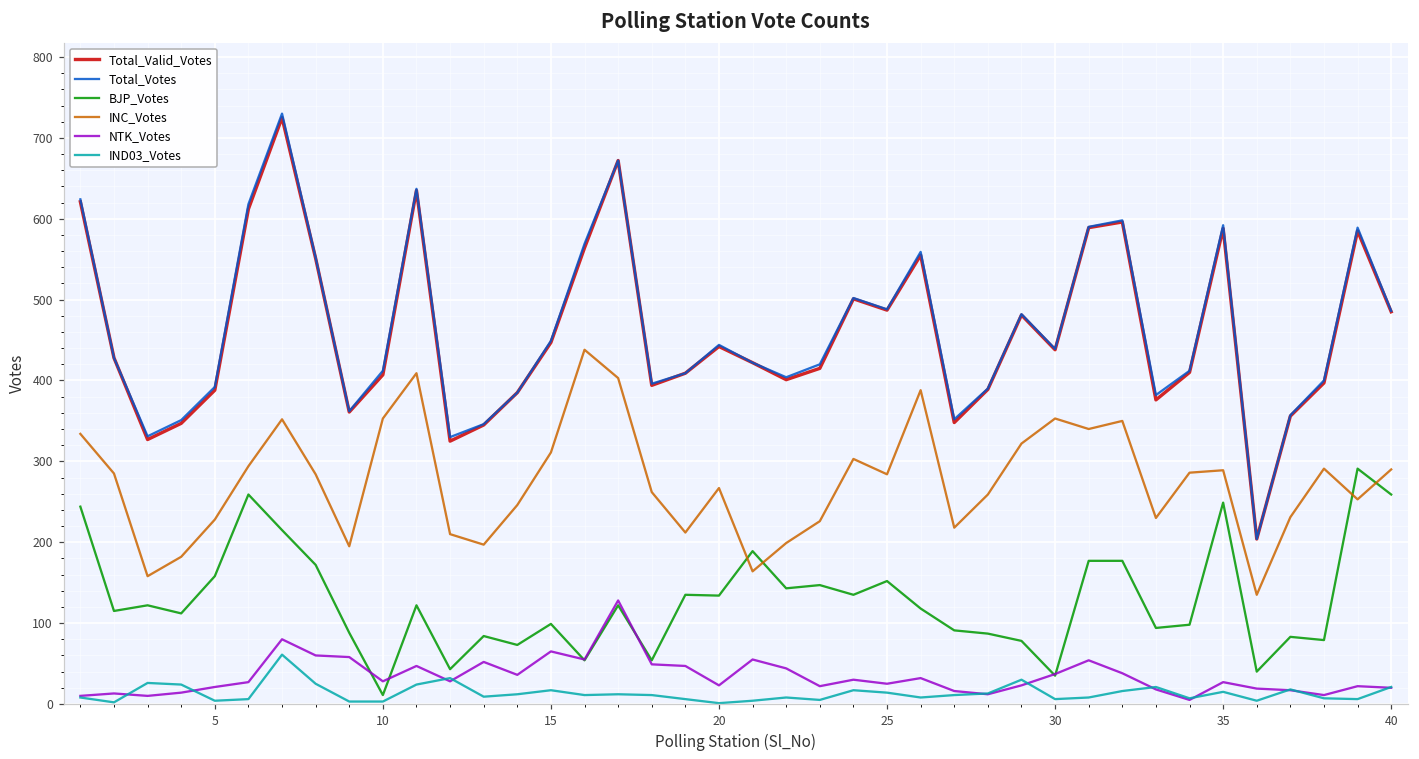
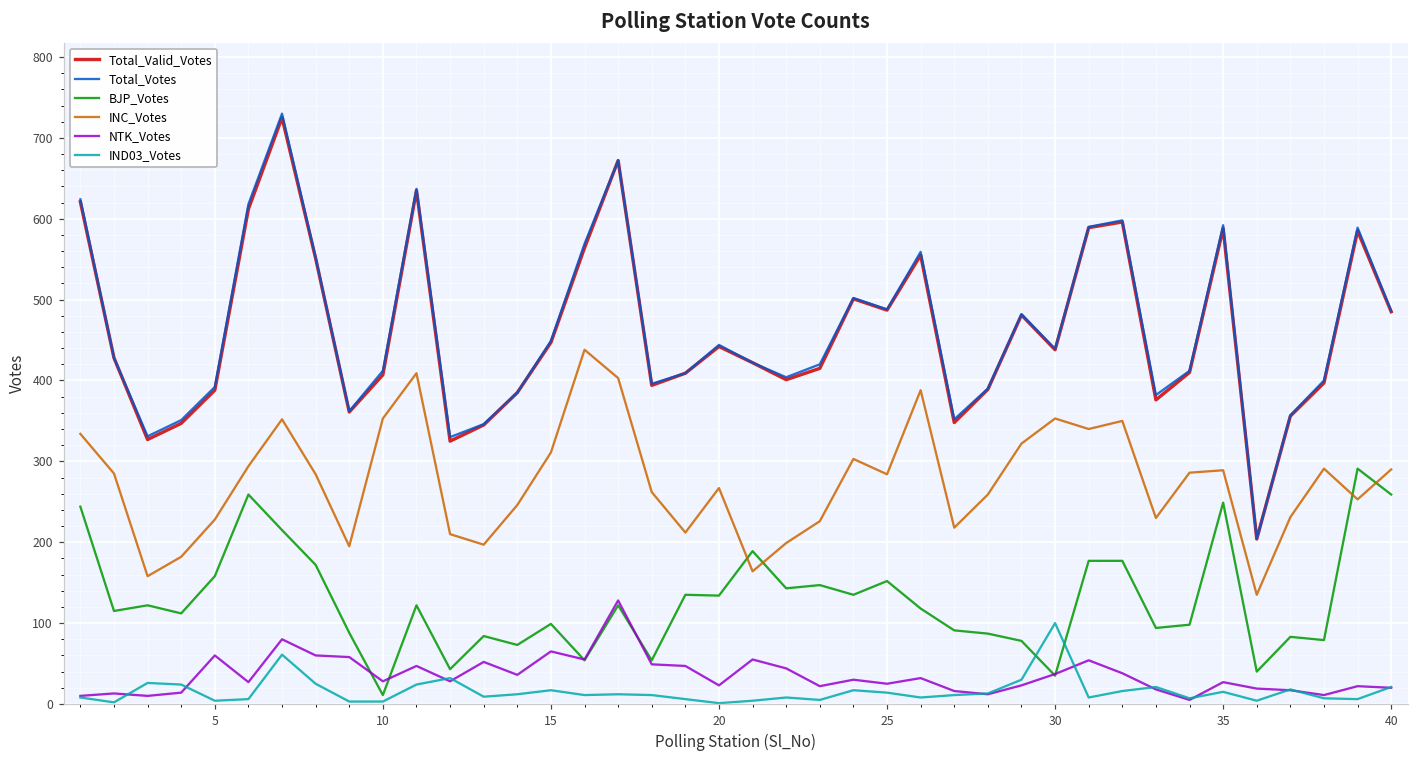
NTK_Votes, 5: 20 -> 60
IND03_Votes, 30: 10 -> 100
